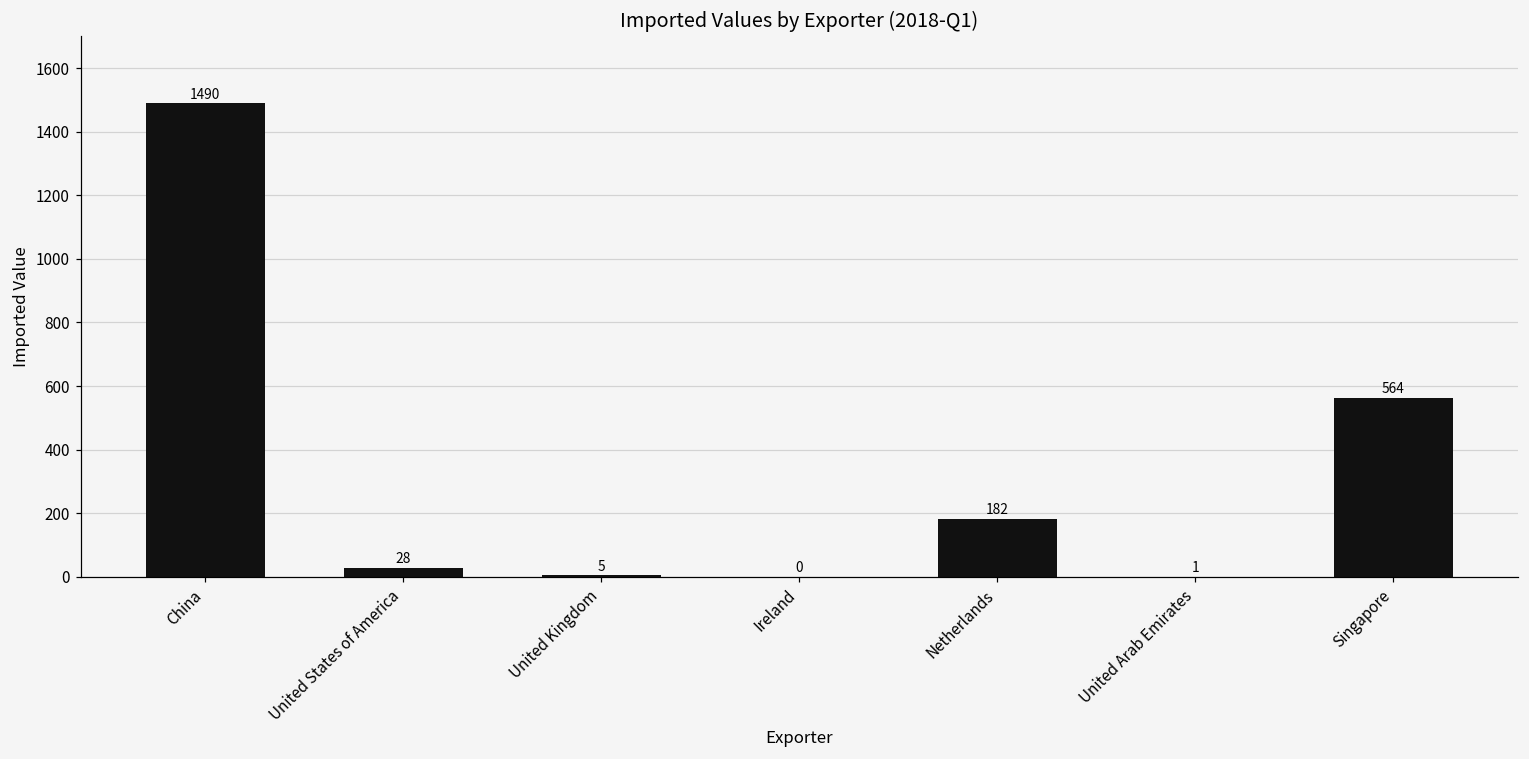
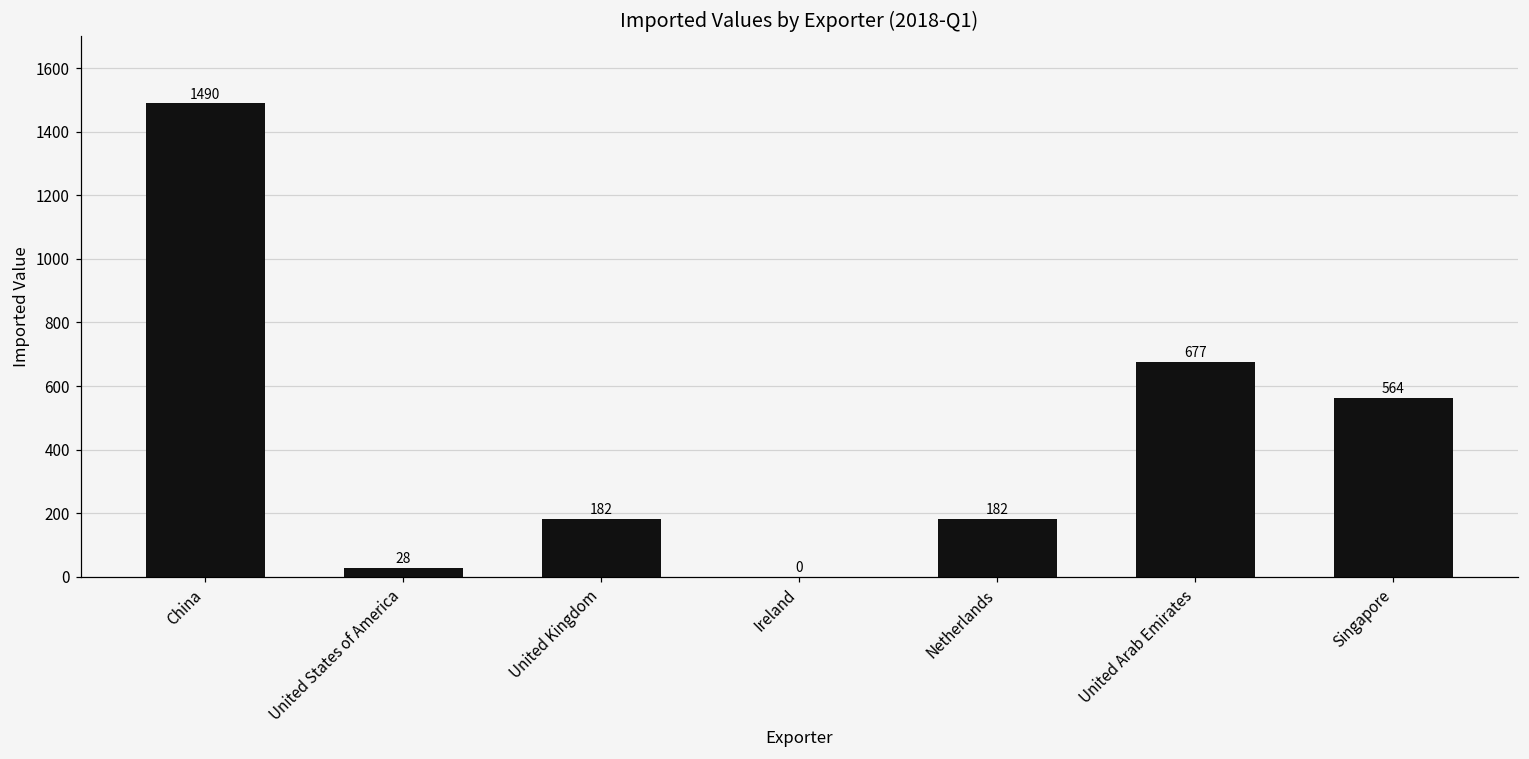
United Kingdom: 5 -> 182
United Arab Emirates: 1 -> 677
